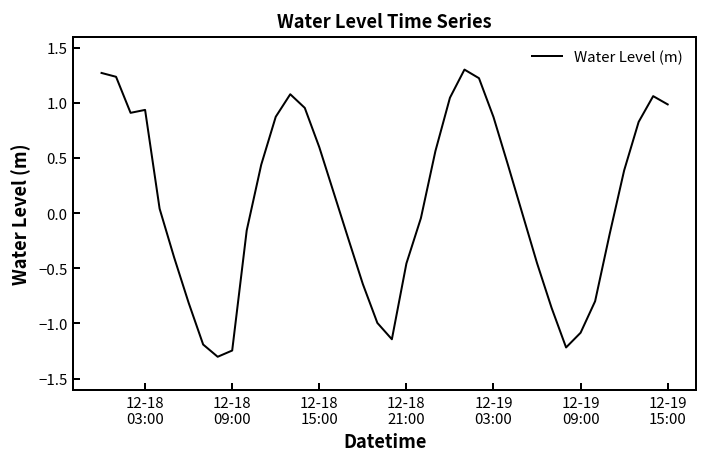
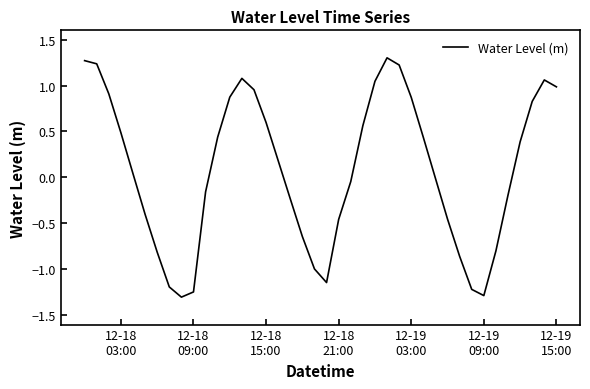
12-18 03:00: 0.9 -> 0.5
12-19 09:00: -1.1 -> -1.3
